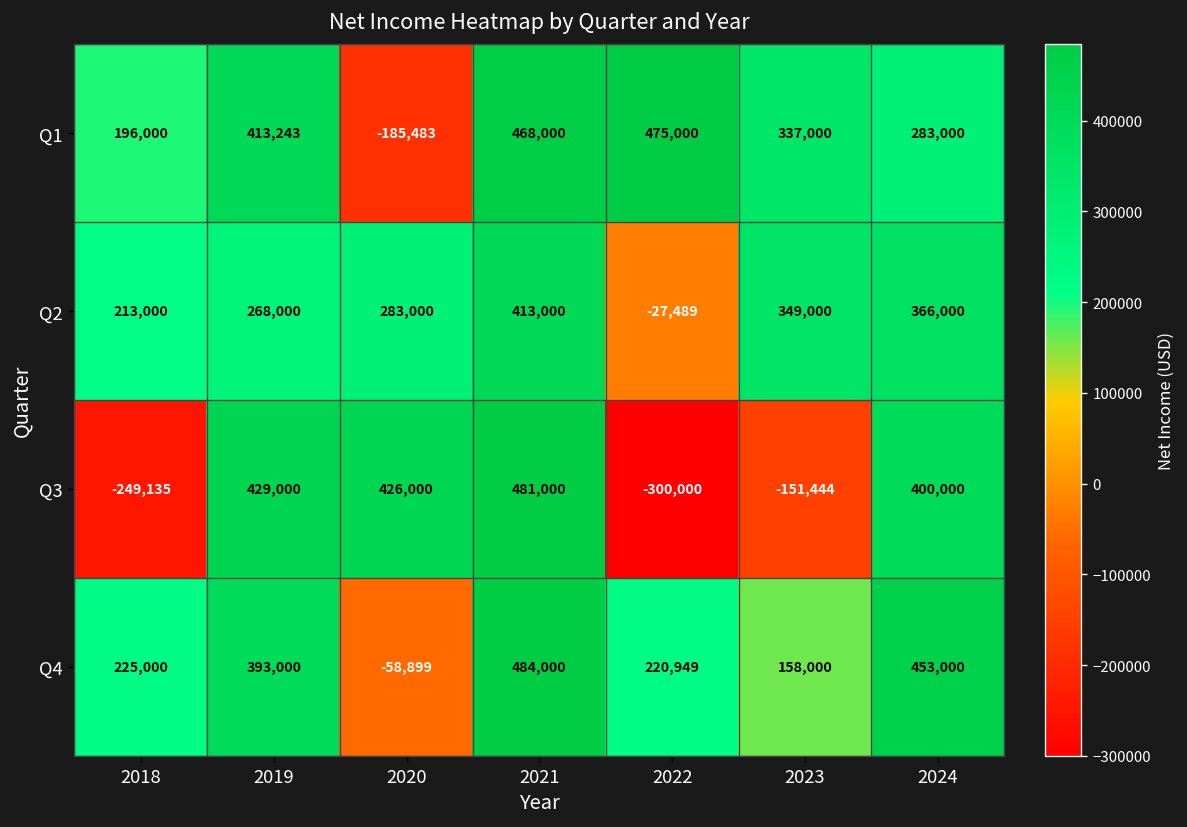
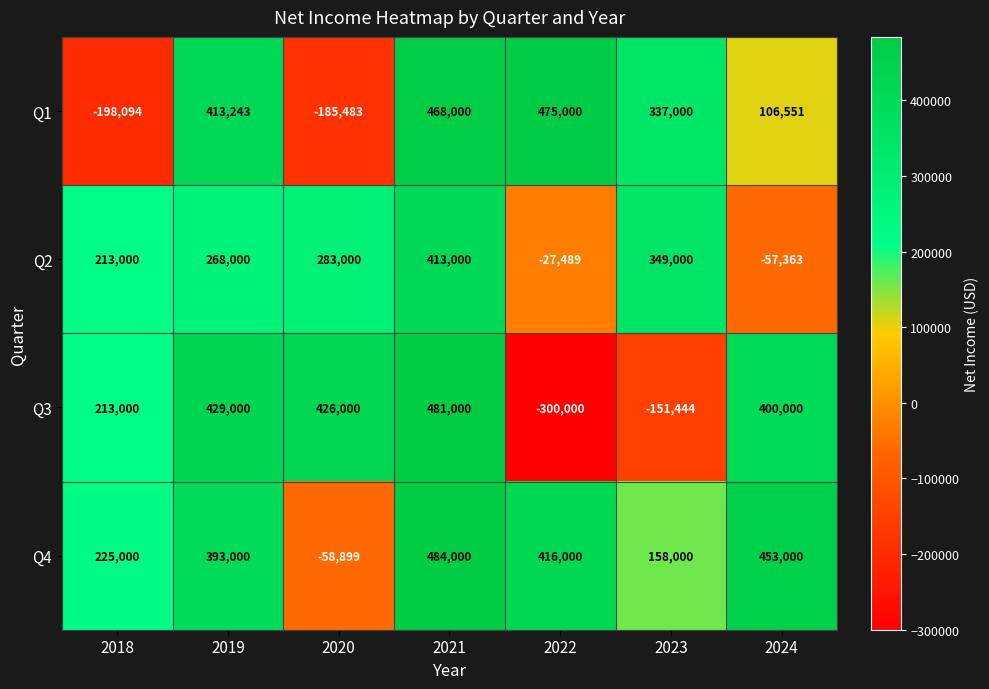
Q1, 2018: 196,000 -> -198,094
Q1, 2024: 283,000 -> 106,551
Q2, 2024: 366,000 -> -57,363
Q3, 2018: -249,135 -> 213,000
Q4, 2022: 220,949 -> 416,000
